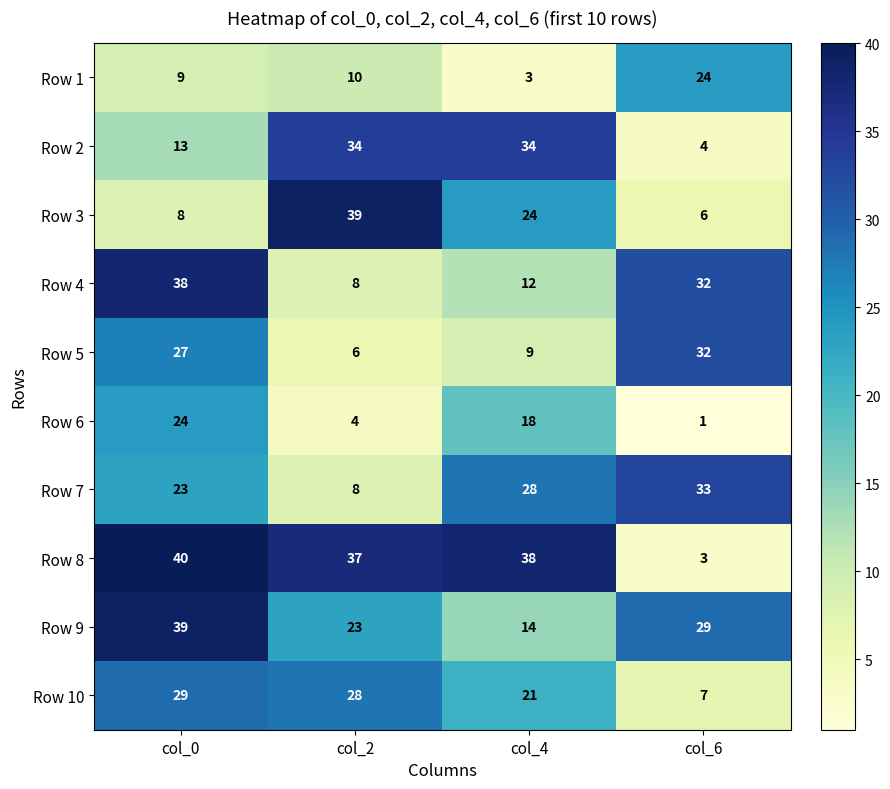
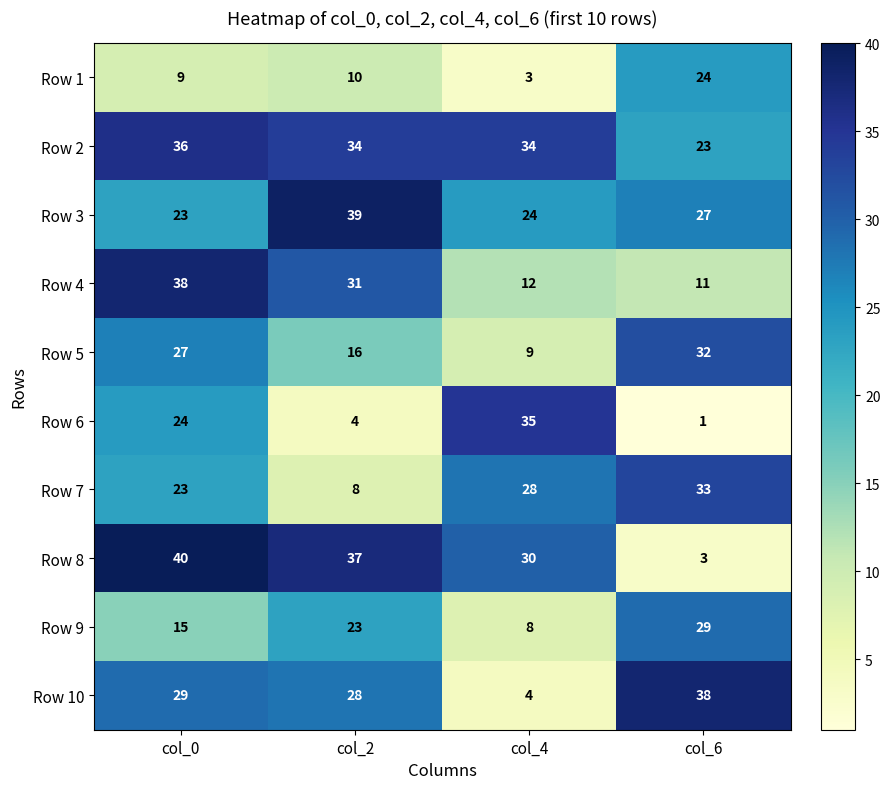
Row 2, col_0: 13 -> 36
Row 2, col_6: 4 -> 23
Row 3, col_0: 8 -> 23
Row 3, col_6: 6 -> 27
Row 4, col_2: 8 -> 31
Row 4, col_6: 32 -> 11
Row 5, col_2: 6 -> 16
Row 6, col_4: 18 -> 35
Row 8, col_4: 38 -> 30
Row 9, col_0: 39 -> 15
Row 9, col_4: 14 -> 8
Row 10, col_4: 21 -> 4
Row 10, col_6: 7 -> 38
